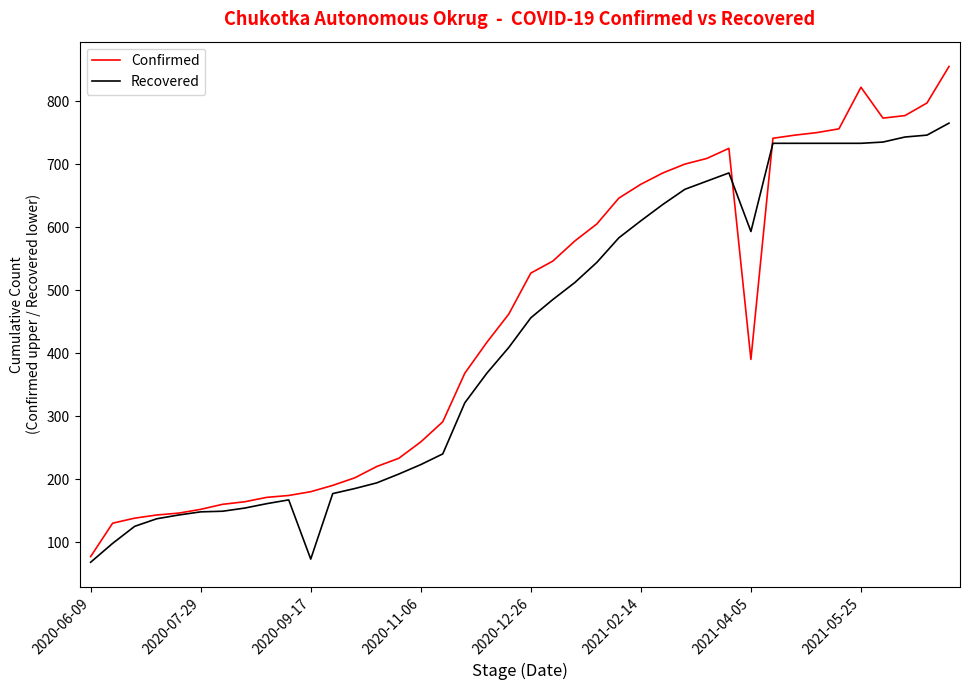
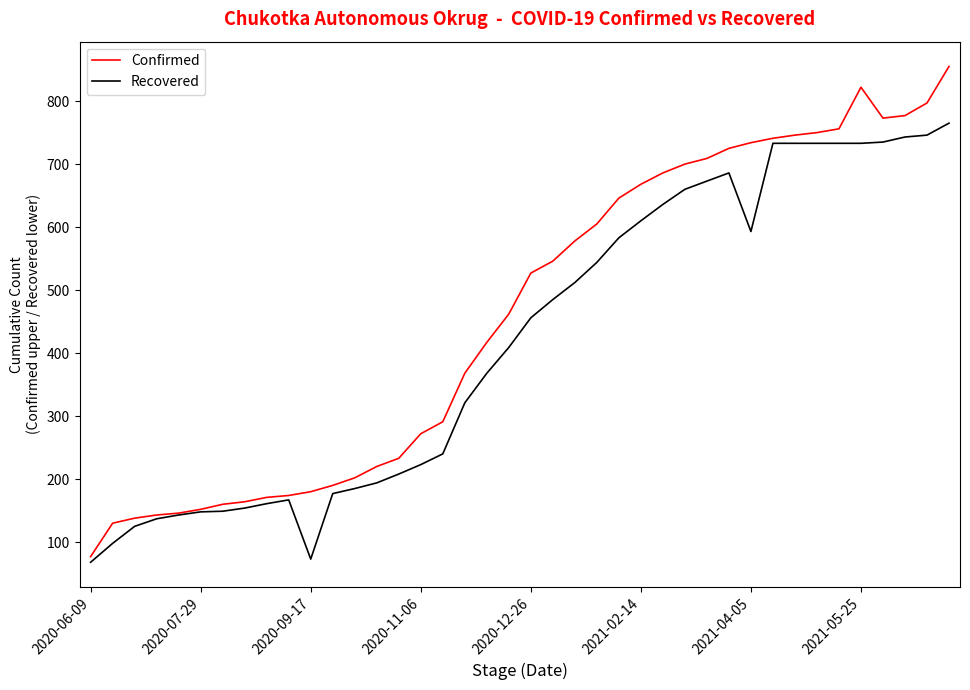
Confirmed, 2020-11-06: 260 -> 270
Confirmed, 2021-04-05: 390 -> 730
